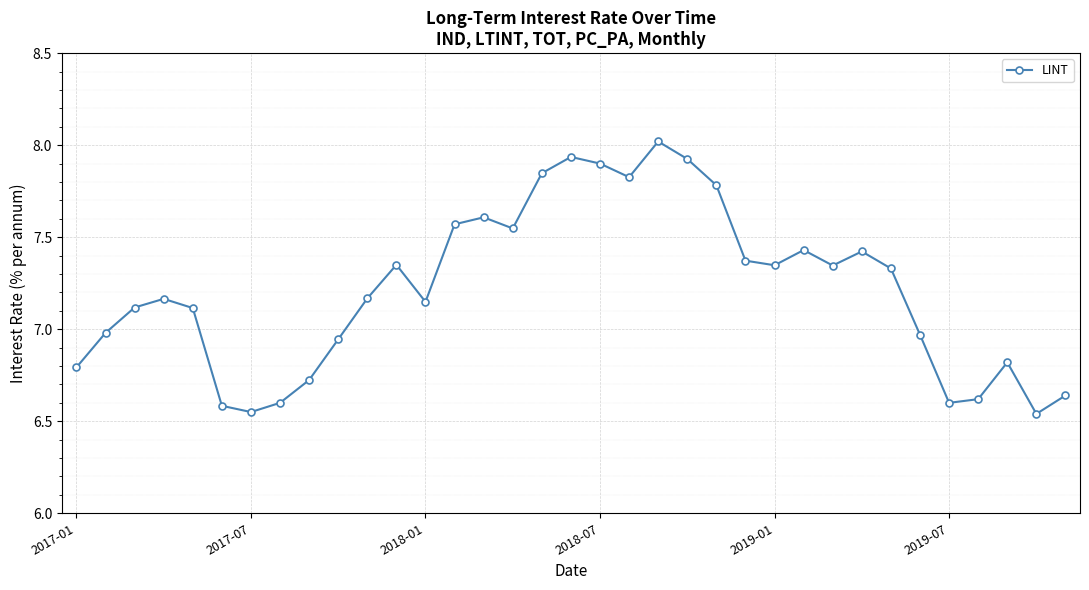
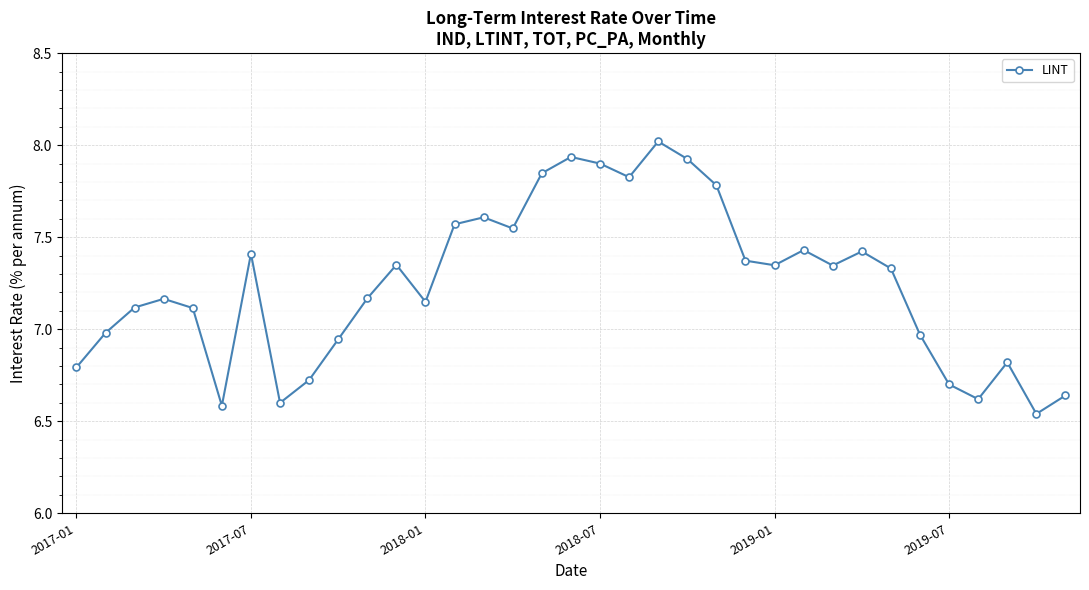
2017-07: 6.55 -> 7.41
2019-07: 6.6 -> 6.7
